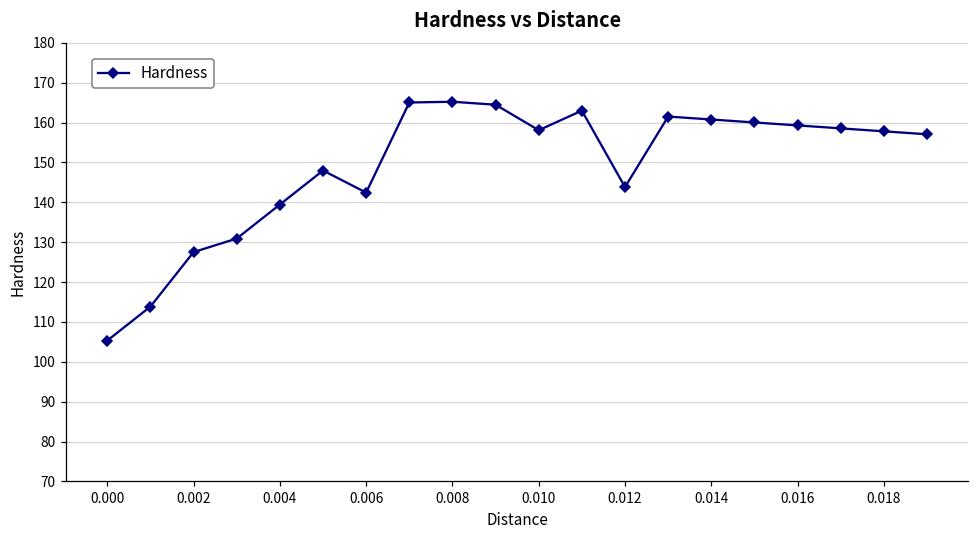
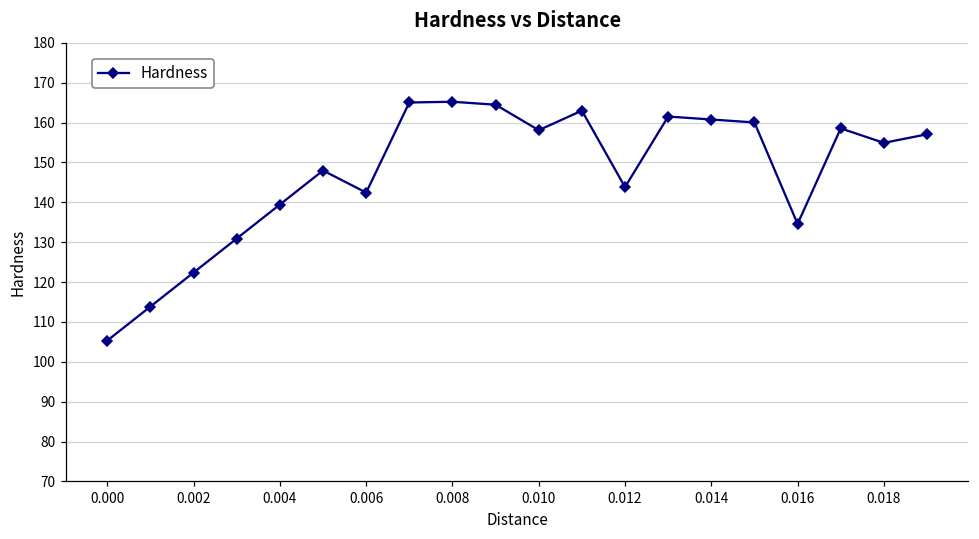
0.002: 128 -> 122
0.016: 159 -> 135
0.018: 158 -> 155
